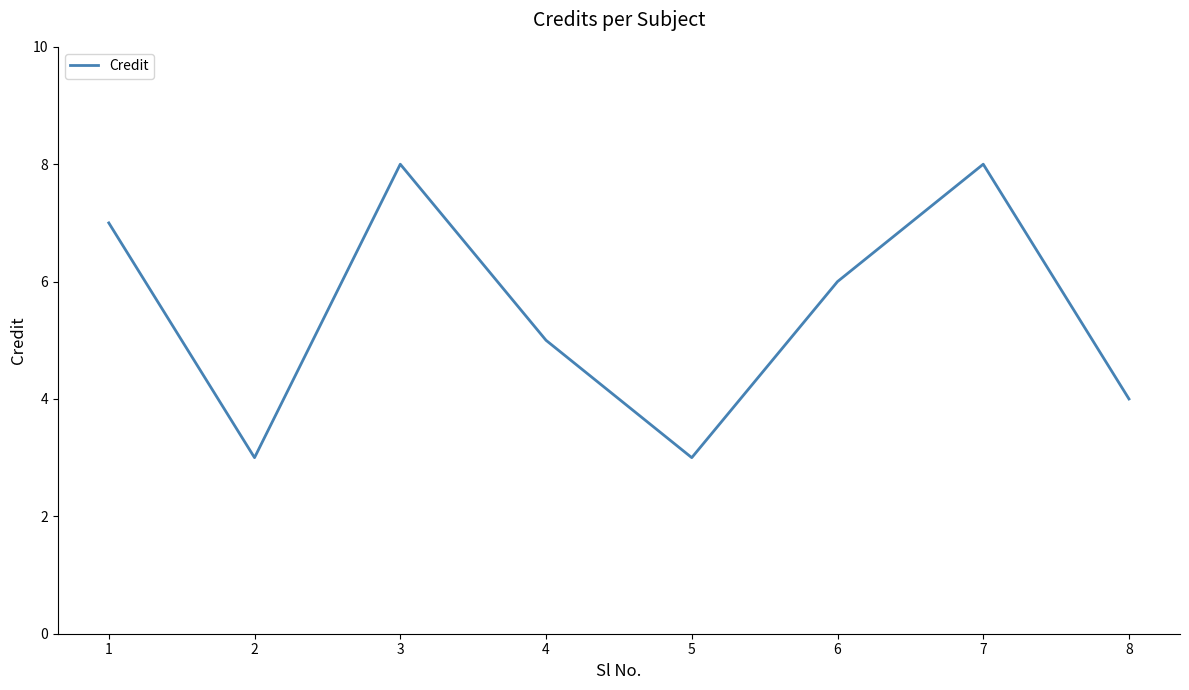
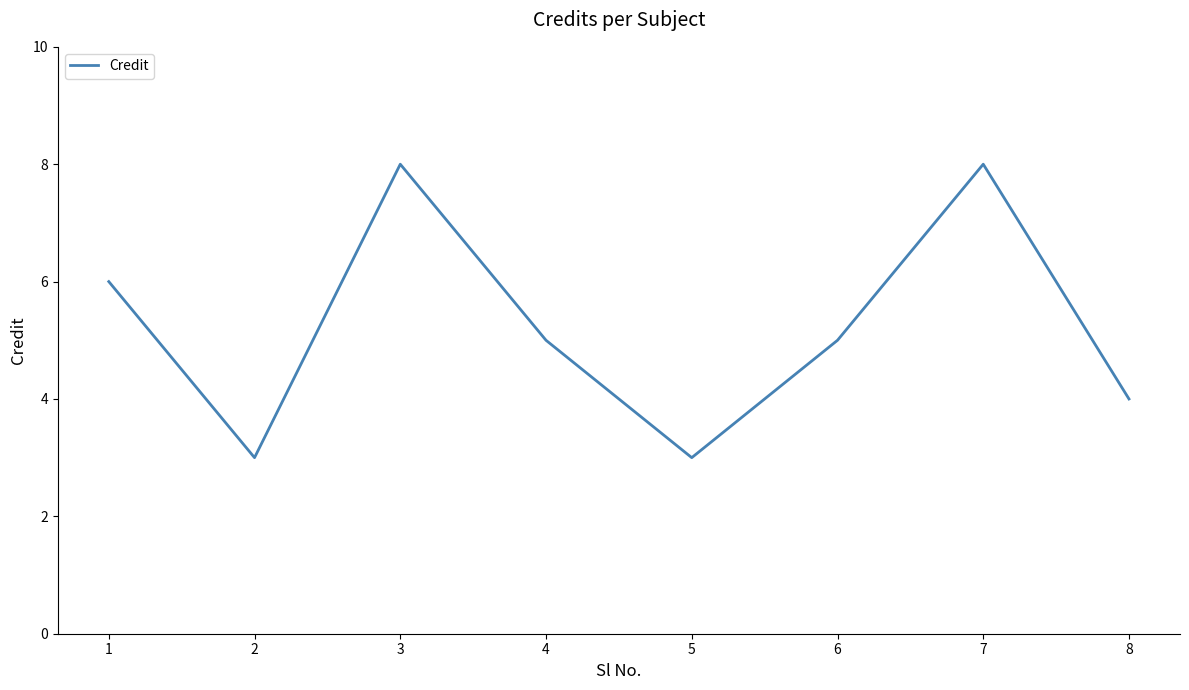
1: 7 -> 6
6: 6 -> 5
